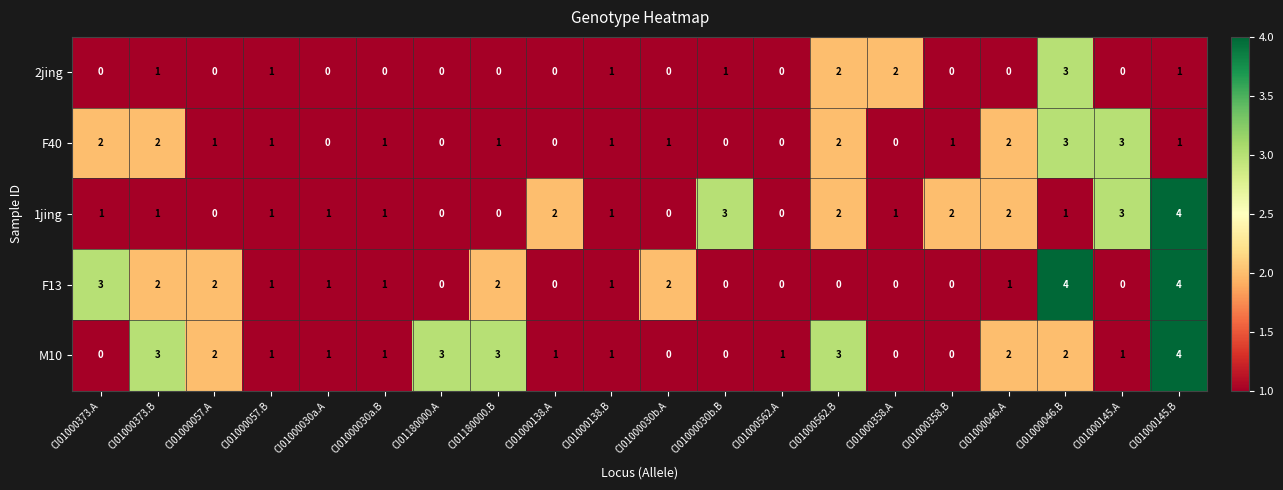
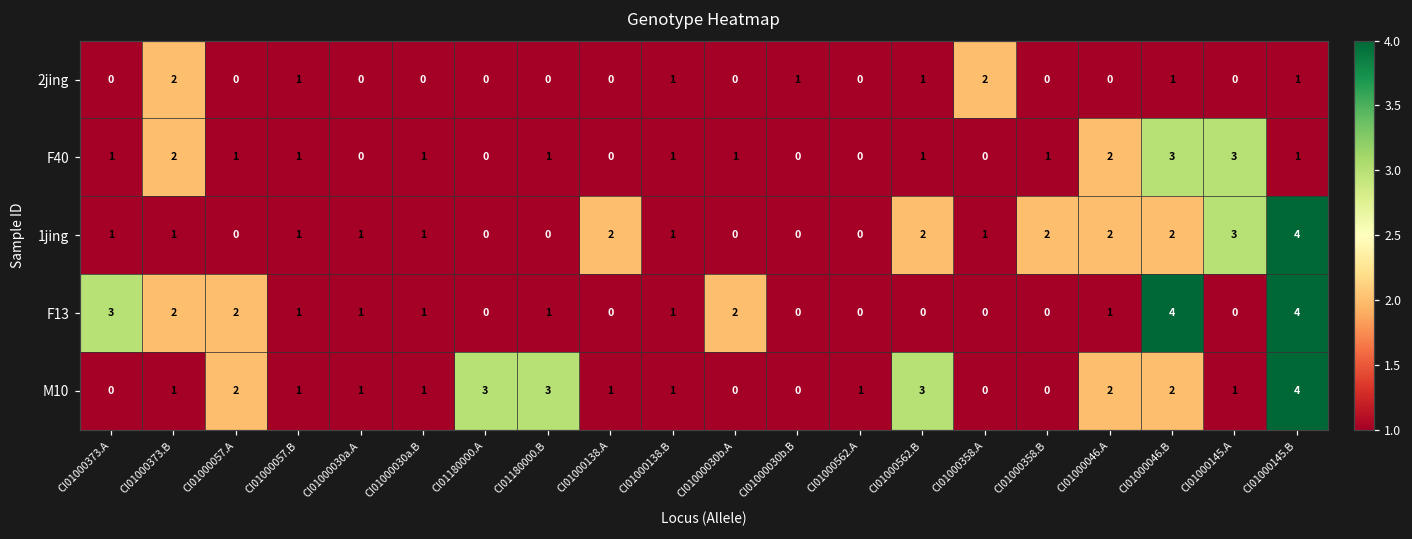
2jing, CI01000373.B: 1 -> 2
2jing, CI01000562.B: 2 -> 1
2jing, CI01000046.B: 3 -> 1
F40, CI01000373.A: 2 -> 1
F40, CI01000562.B: 2 -> 1
1jing, CI01000030b.B: 3 -> 0
1jing, CI01000046.B: 1 -> 2
F13, CI01180000.B: 2 -> 1
M10, CI01000373.B: 3 -> 1
